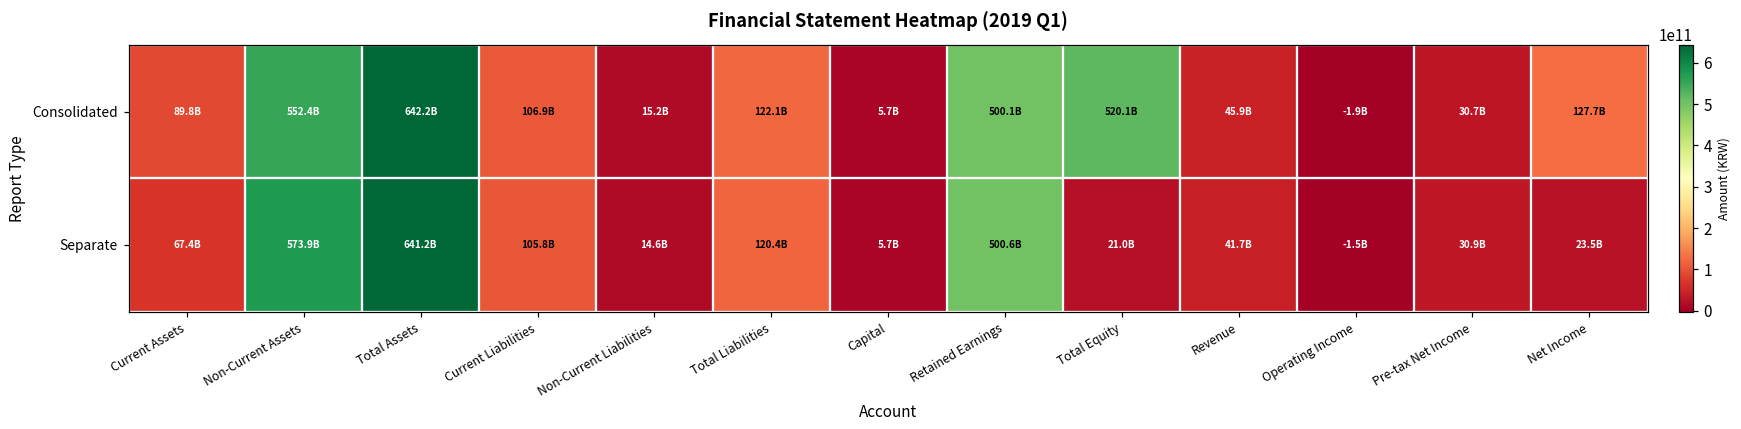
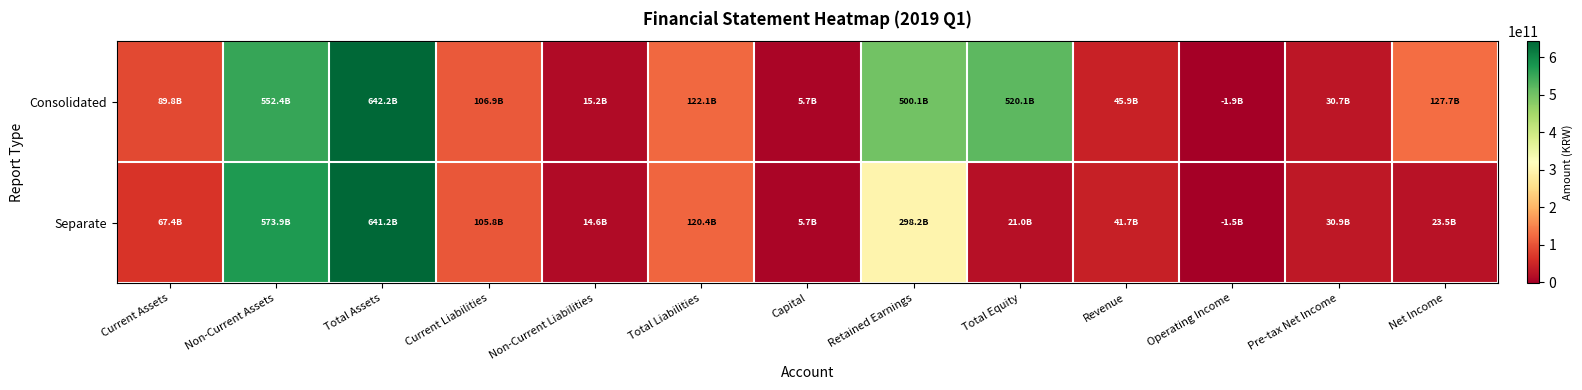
Separate, Retained Earnings: 500.6B -> 298.2B
